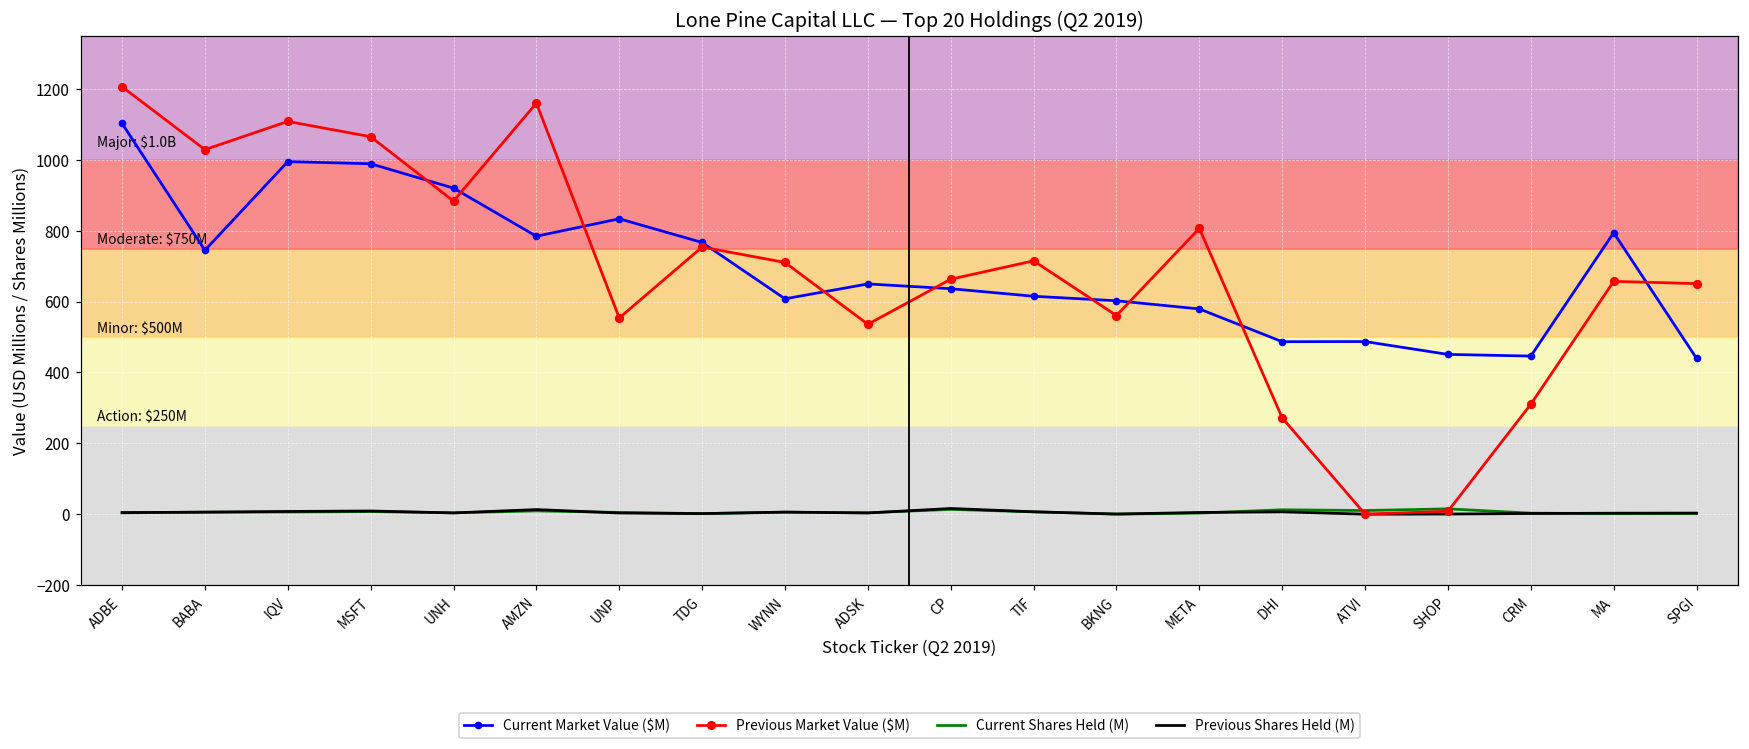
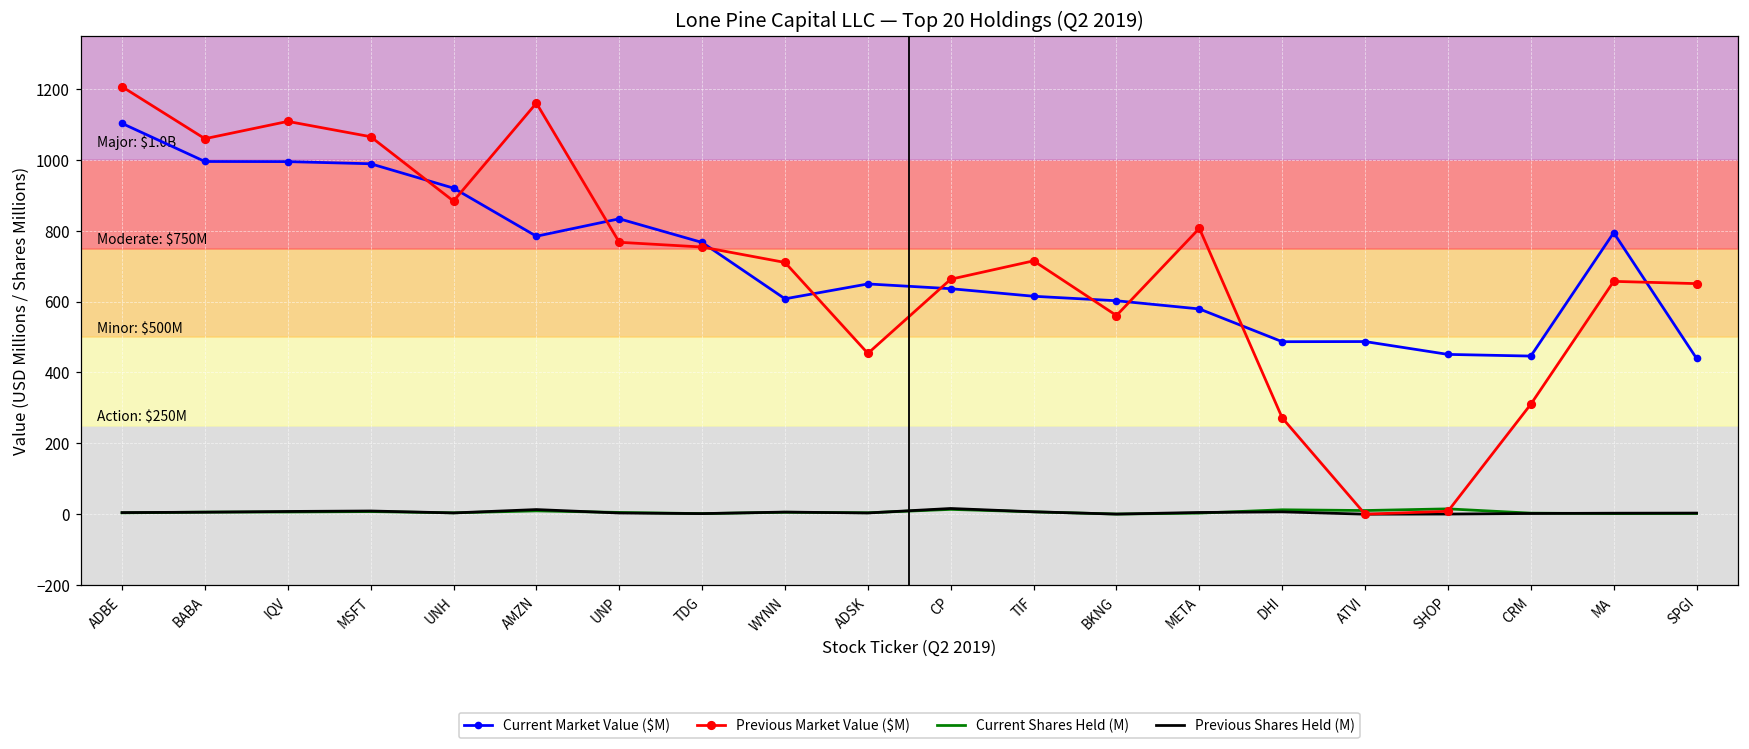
Current Market Value ($M), BABA: 750 -> 1000
Previous Market Value ($M), BABA: 1030 -> 1060
Previous Market Value ($M), UNP: 550 -> 770
Previous Market Value ($M), ADSK: 540 -> 450
